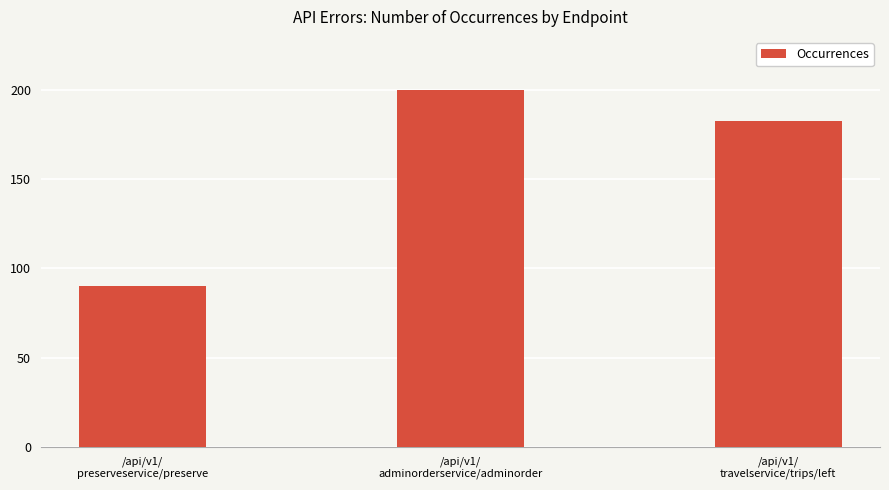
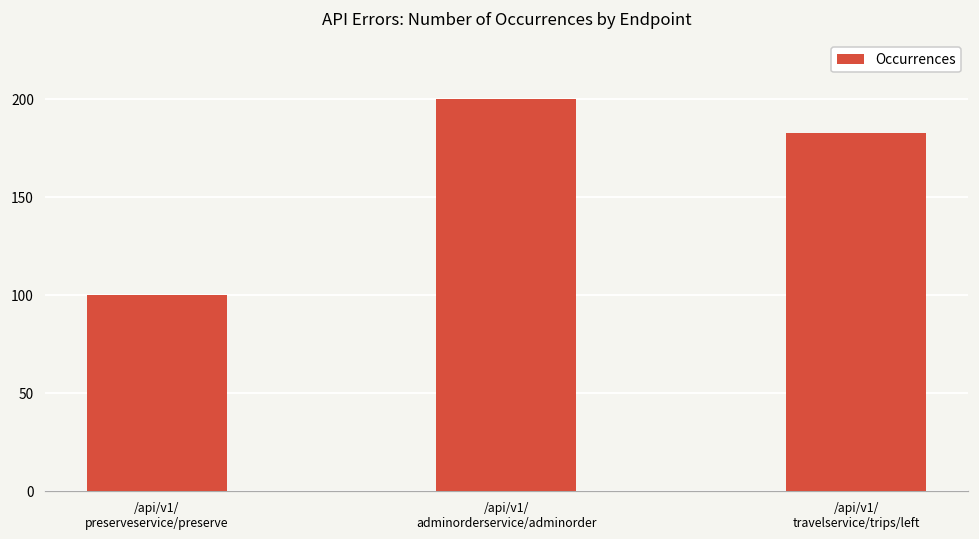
/api/v1/ preserveservice/preserve: 90 -> 100
